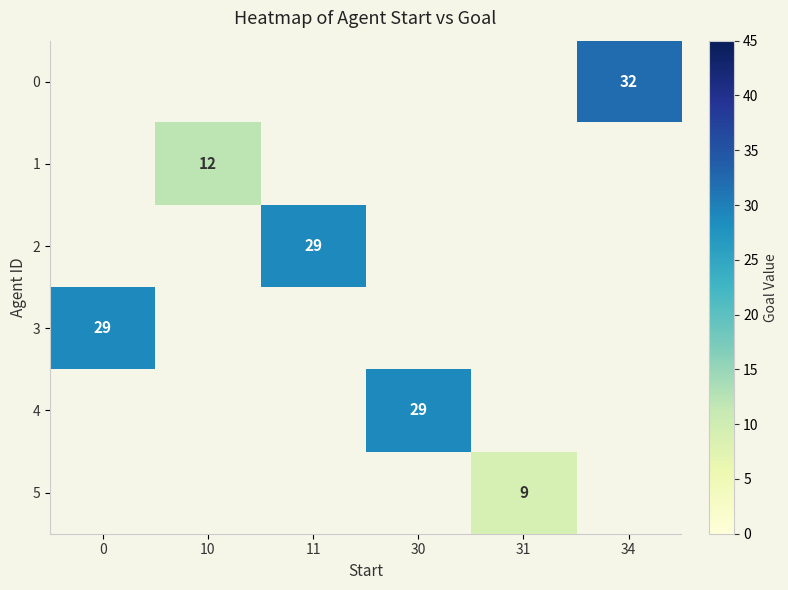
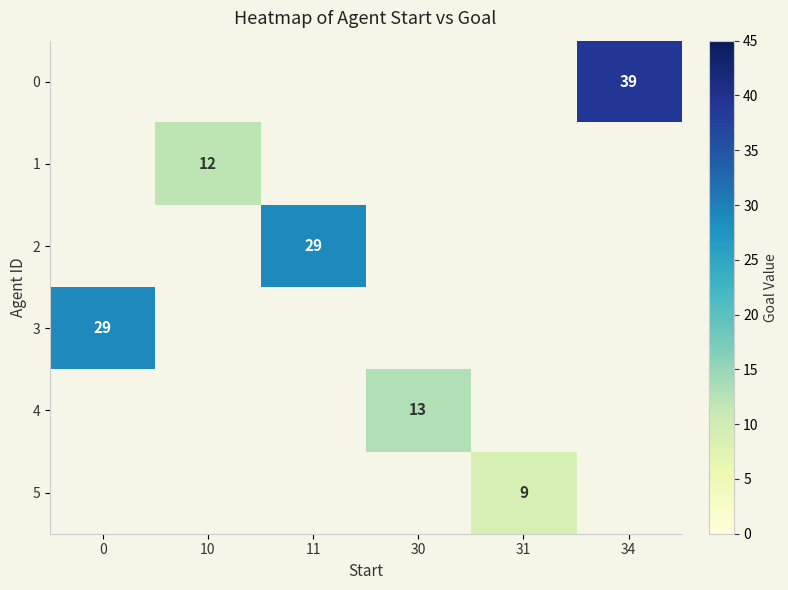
0, 34: 32 -> 39
4, 30: 29 -> 13
